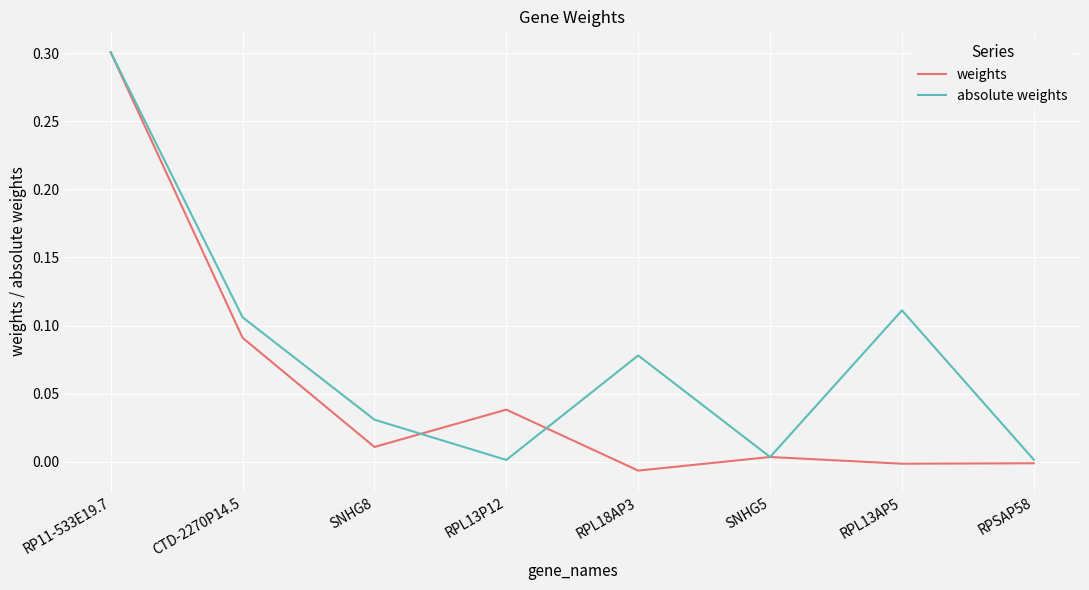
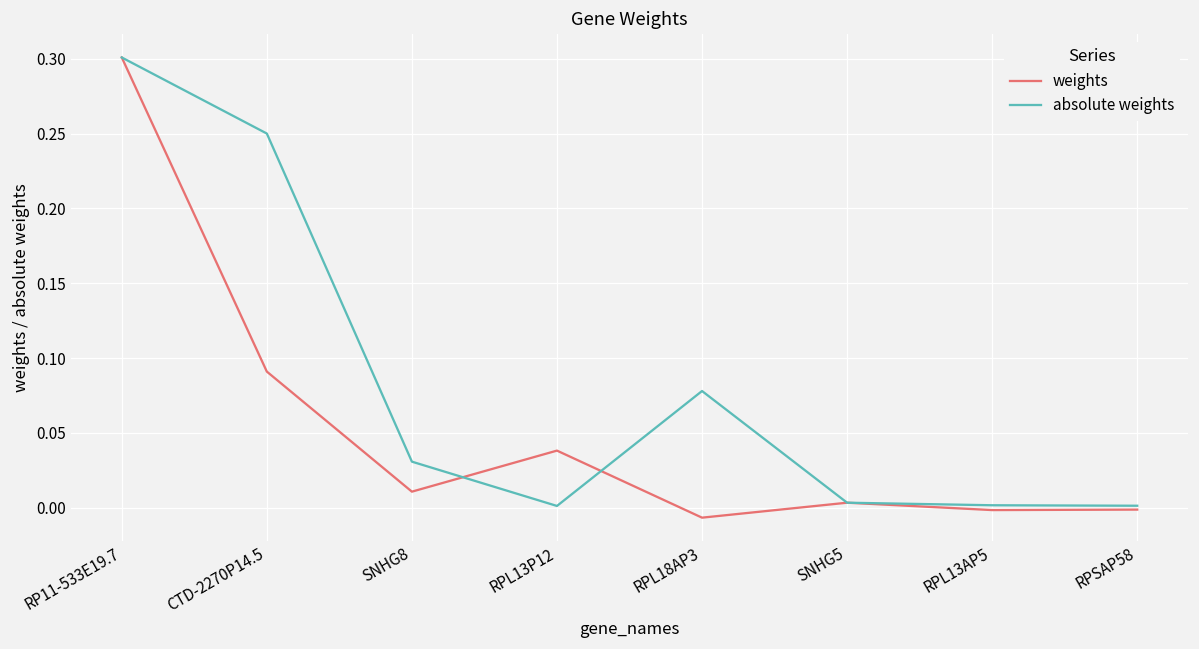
absolute weights, CTD-2270P14.5: 0.106 -> 0.250
absolute weights, RPL13AP5: 0.111 -> 0.002
